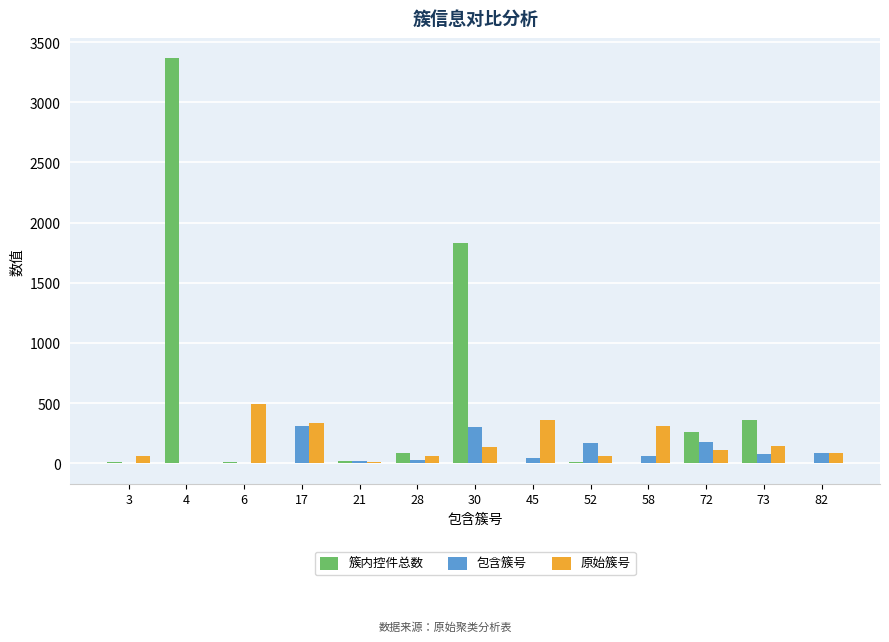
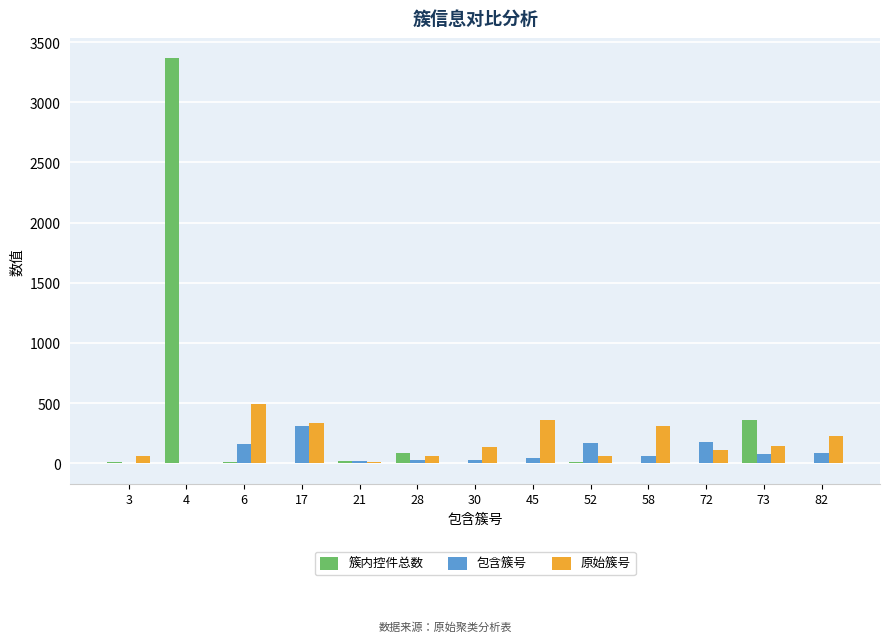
包含簇号, 6: 10 -> 160
簇内控件总数, 30: 1830 -> 10
包含簇号, 30: 300 -> 30
簇内控件总数, 72: 260 -> 0
原始簇号, 82: 90 -> 230
